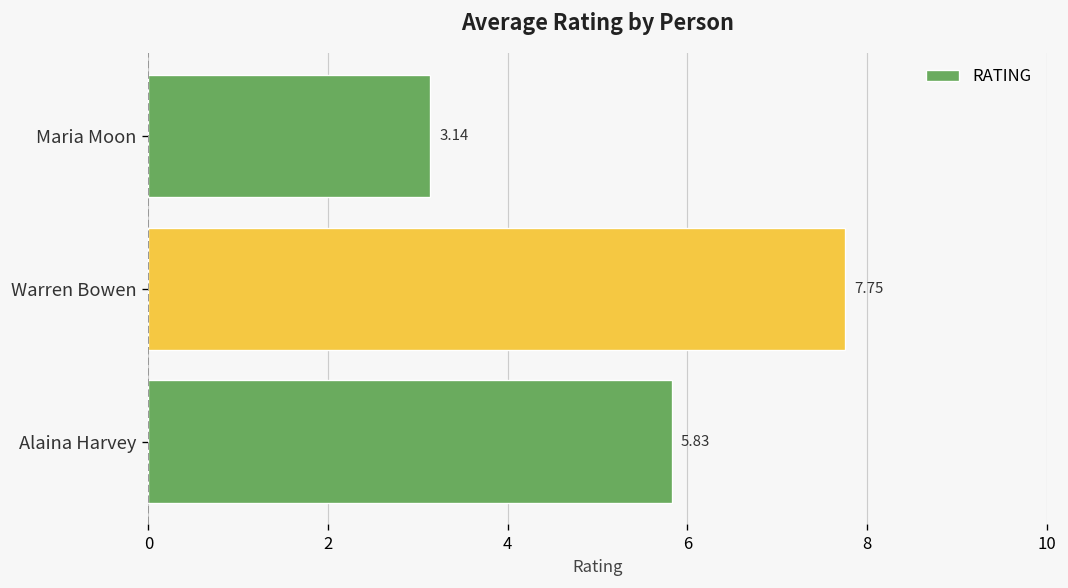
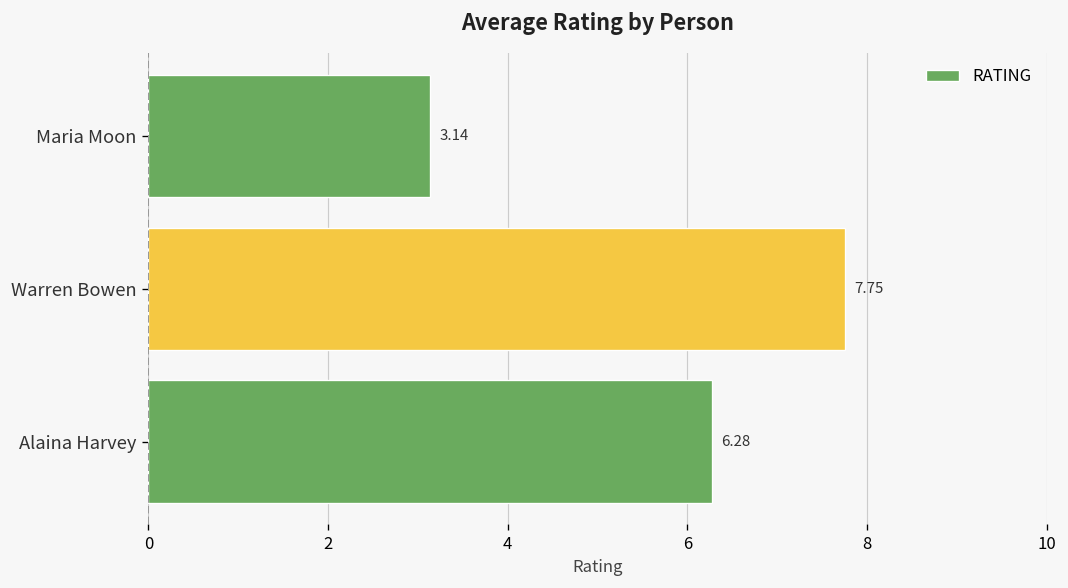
Alaina Harvey: 5.83 -> 6.28
